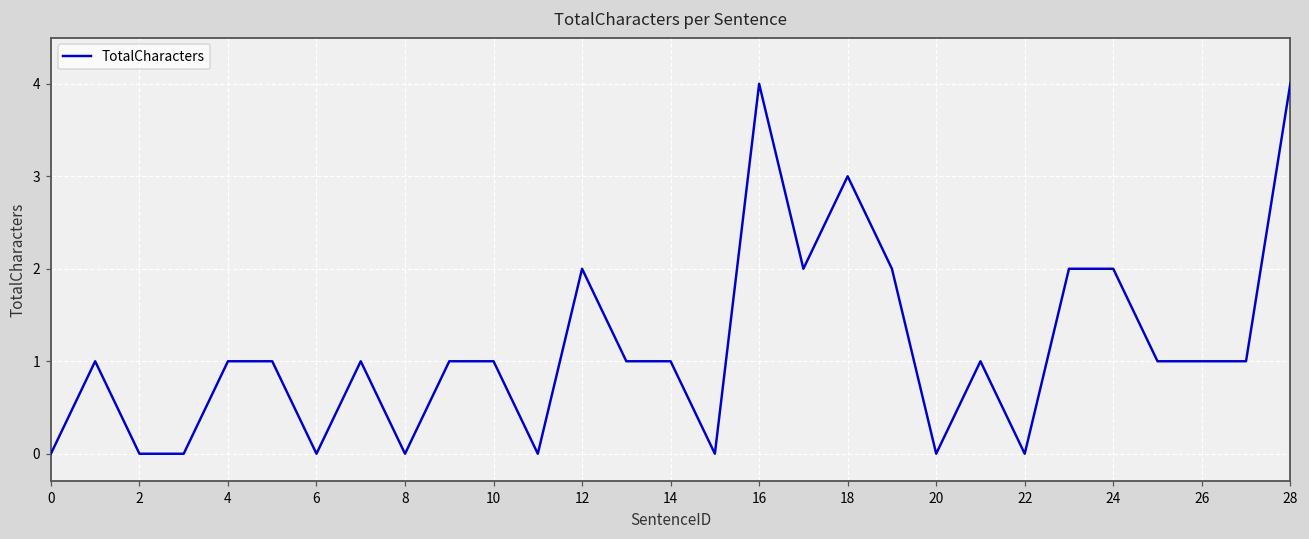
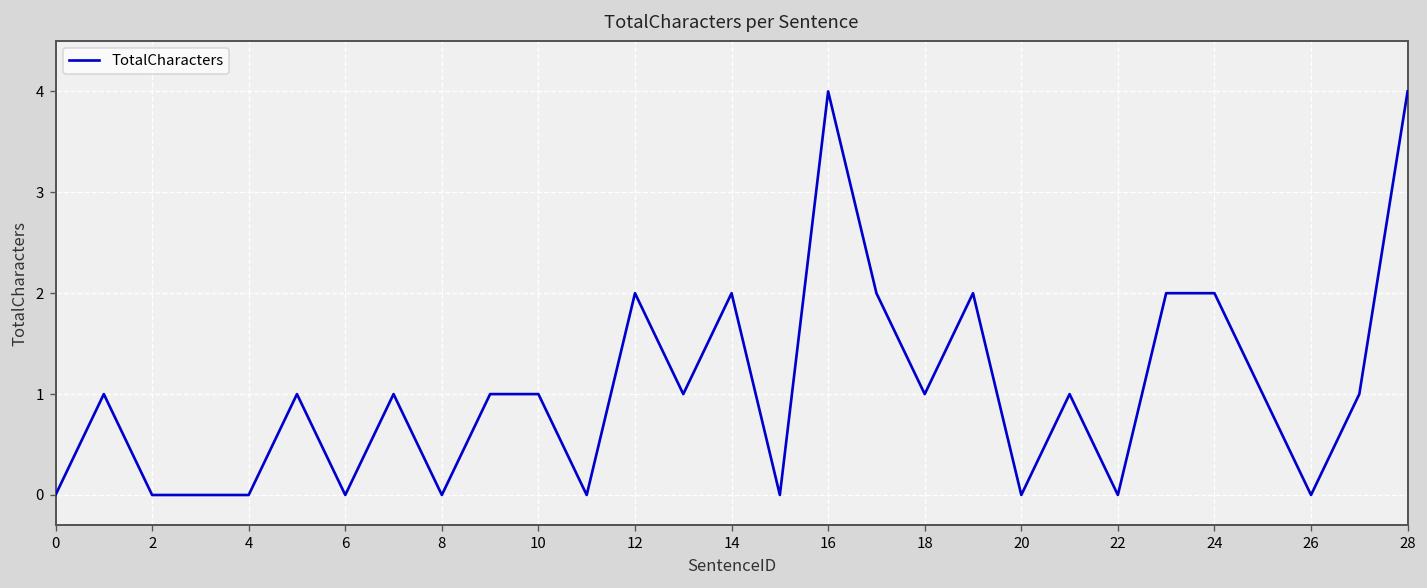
4: 1 -> 0
14: 1 -> 2
18: 3 -> 1
26: 1 -> 0
